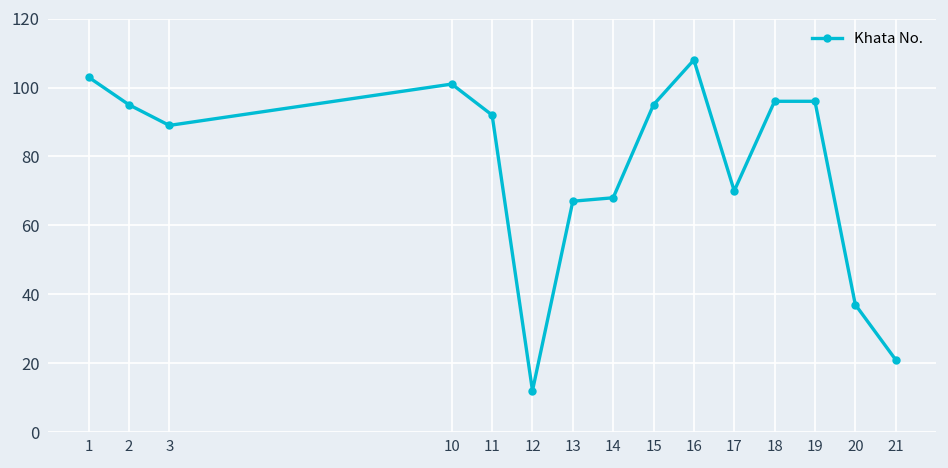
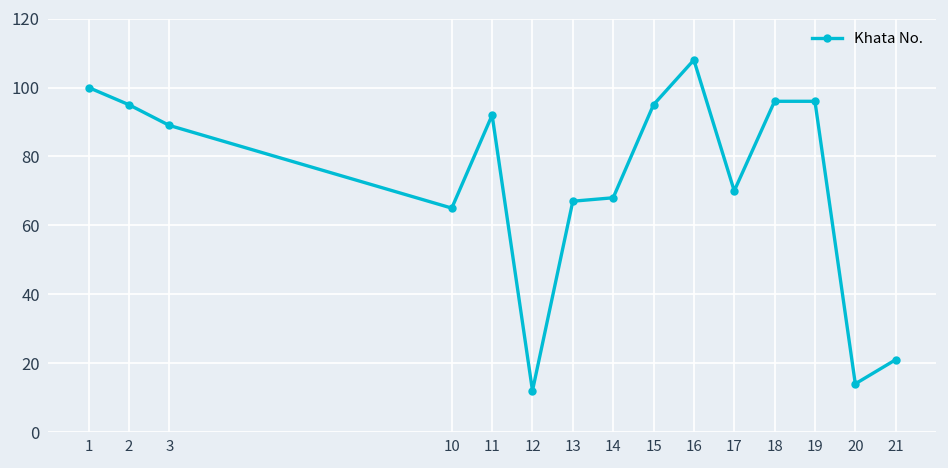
1: 103 -> 100
10: 101 -> 65
20: 37 -> 14
